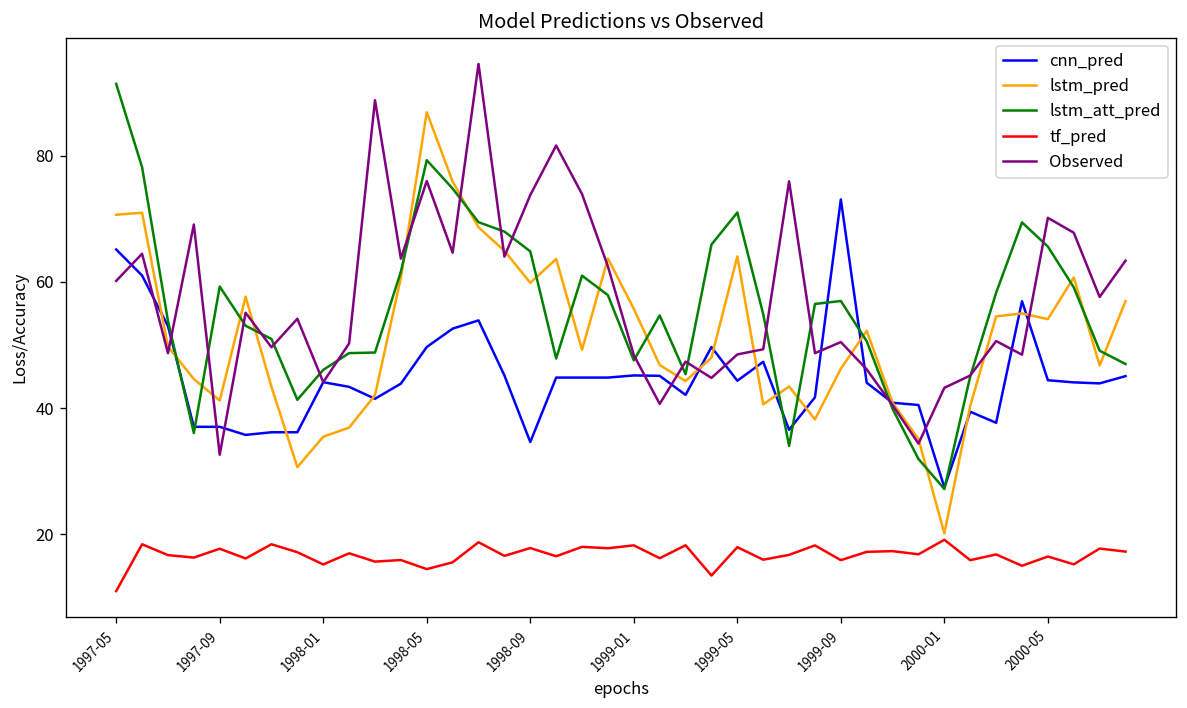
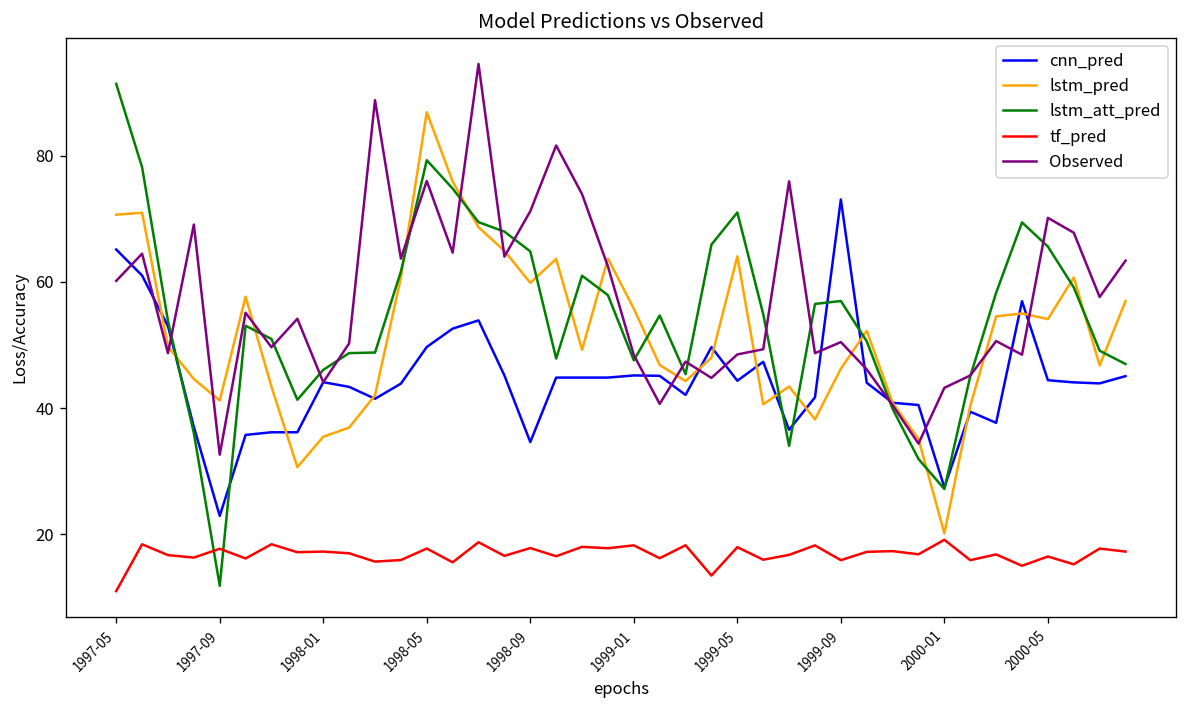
cnn_pred, 1997-09: 37 -> 23
lstm_att_pred, 1997-09: 59 -> 12
tf_pred, 1998-01: 15 -> 17
tf_pred, 1998-05: 14 -> 18
Observed, 1998-09: 74 -> 71
